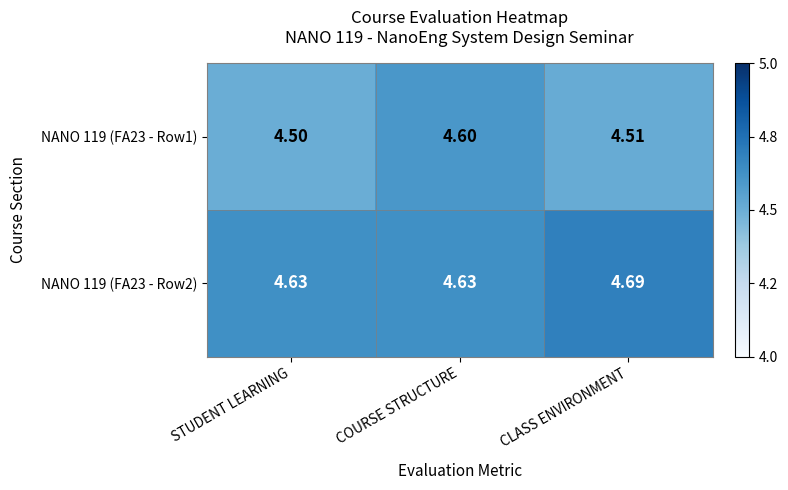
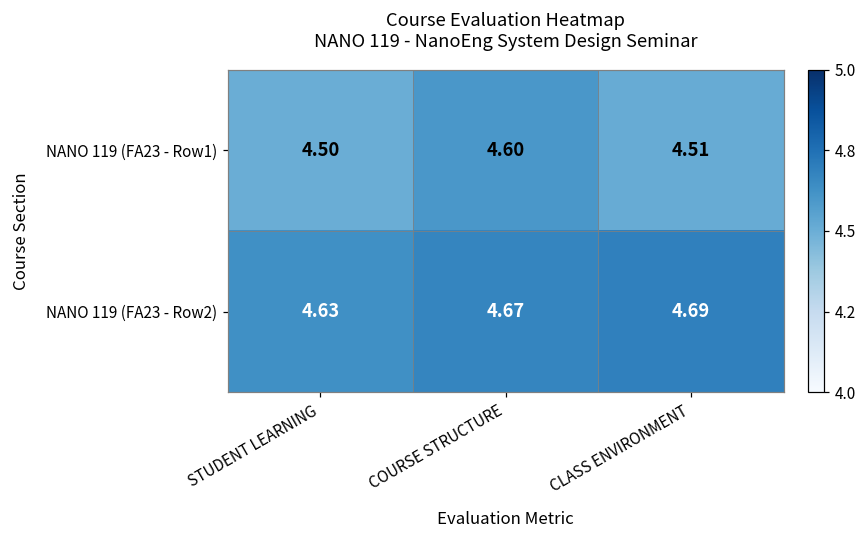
NANO 119 (FA23 - Row2), COURSE STRUCTURE: 4.63 -> 4.67
